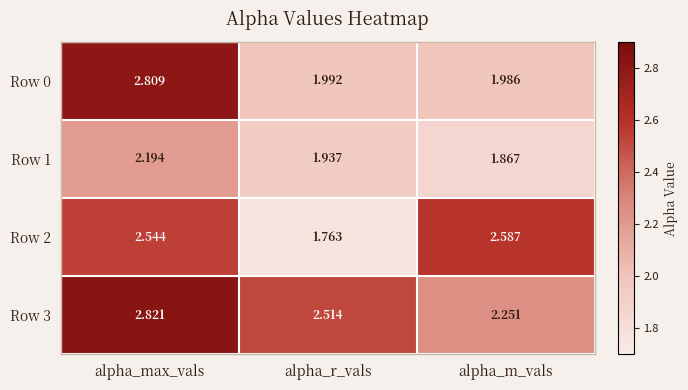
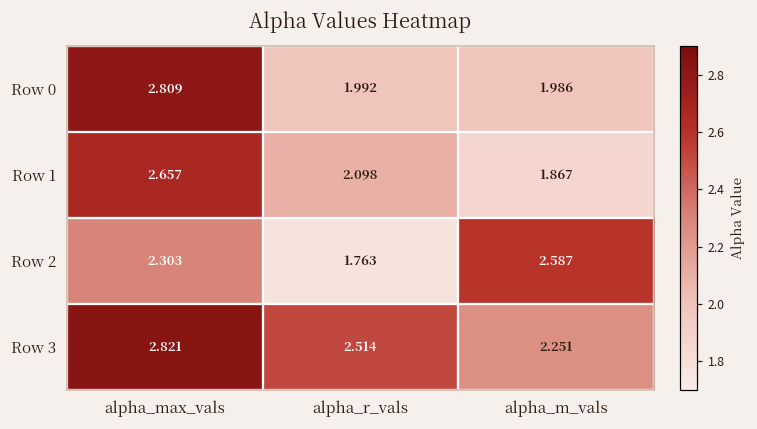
Row 1, alpha_max_vals: 2.194 -> 2.657
Row 1, alpha_r_vals: 1.937 -> 2.098
Row 2, alpha_max_vals: 2.544 -> 2.303
